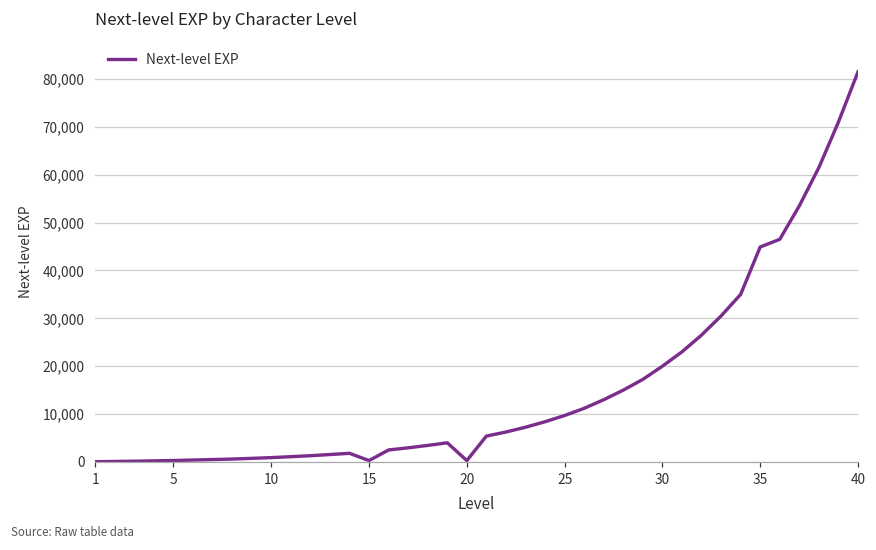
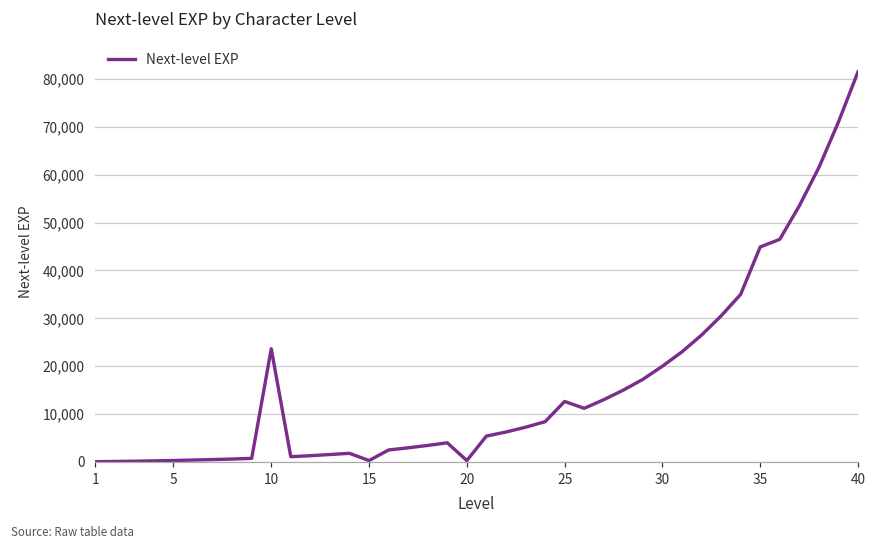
10: 1,000 -> 24,000
25: 10,000 -> 13,000
